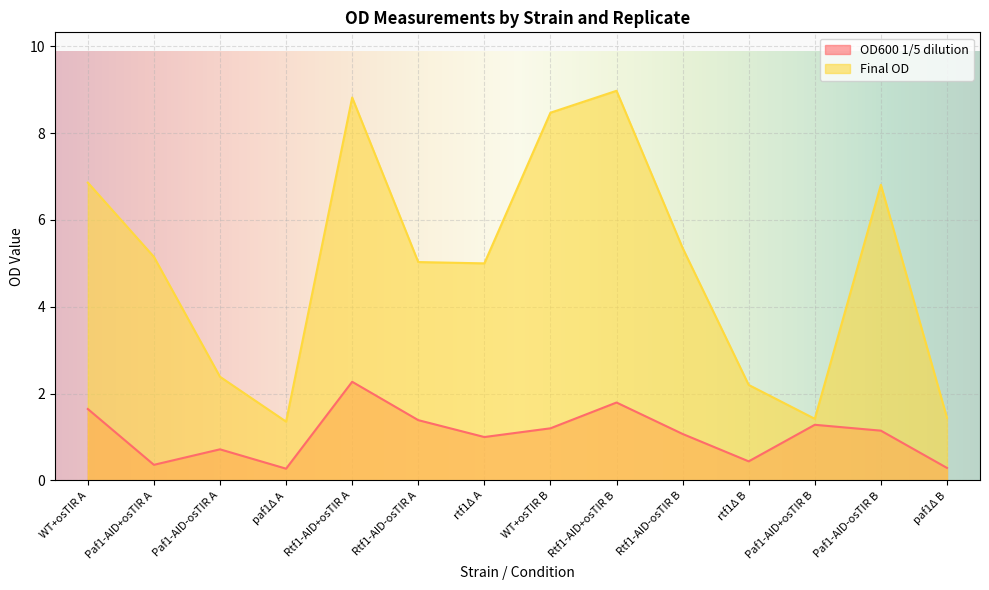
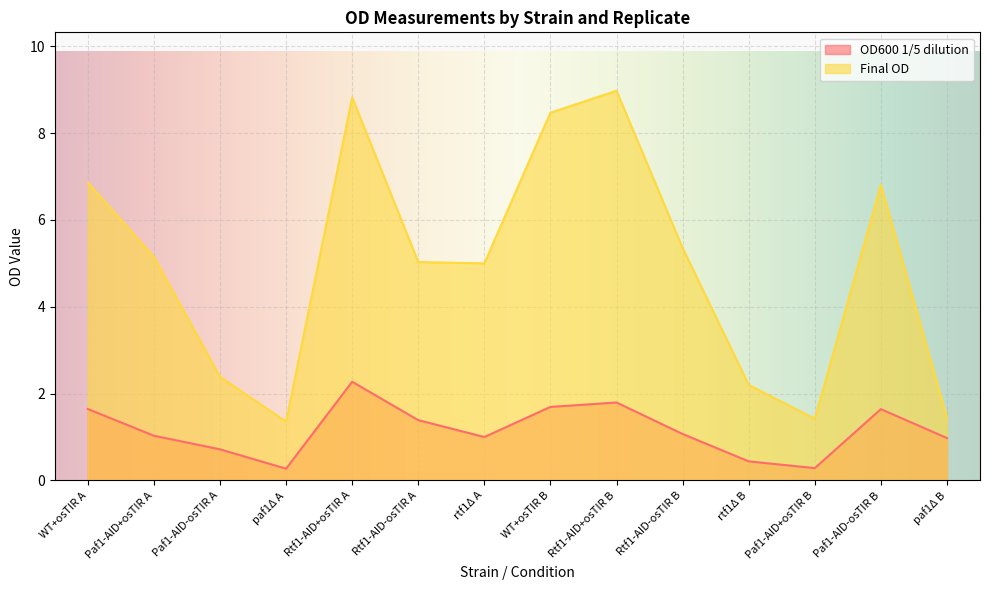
OD600 1/5 dilution, Paf1-AID+osTIR A: 0.4 -> 1.0
OD600 1/5 dilution, WT+osTIR B: 1.2 -> 1.7
OD600 1/5 dilution, Paf1-AID+osTIR B: 1.3 -> 0.3
OD600 1/5 dilution, Paf1-AID-osTIR B: 1.1 -> 1.6
OD600 1/5 dilution, paf1Δ B: 0.3 -> 1.0
